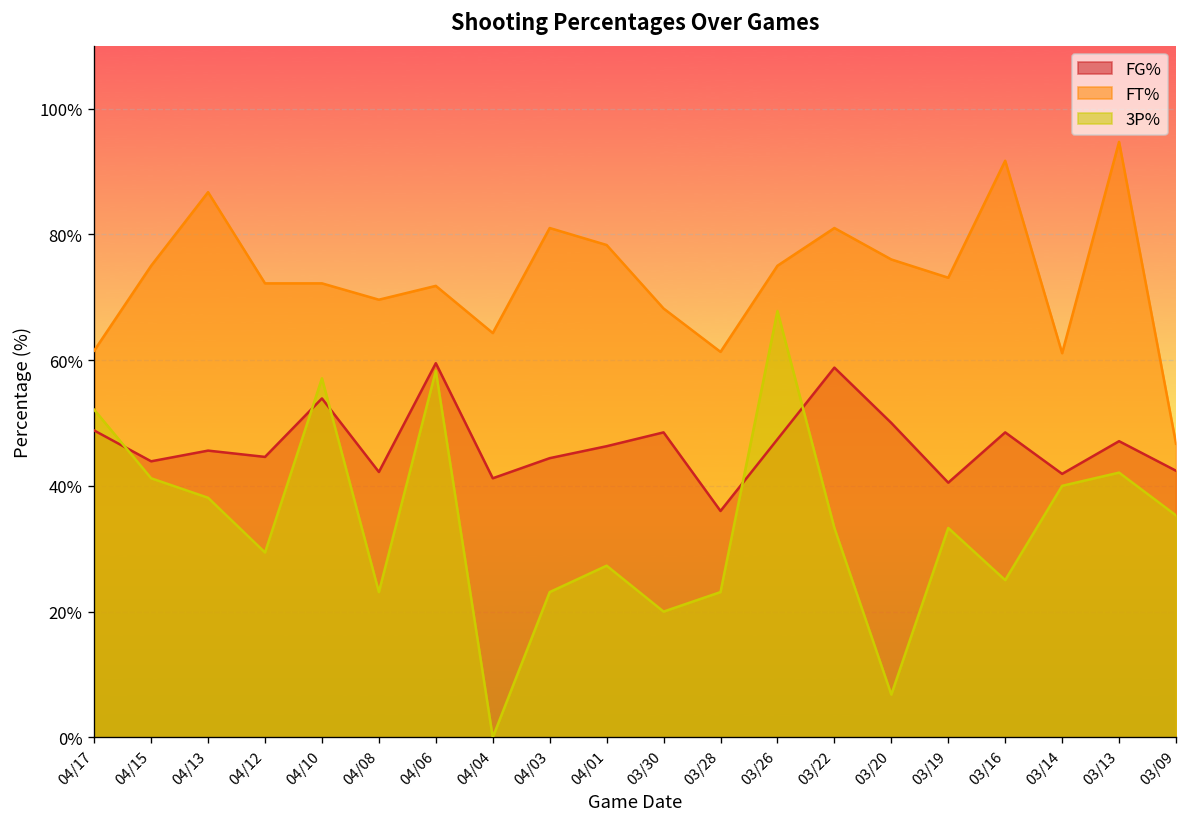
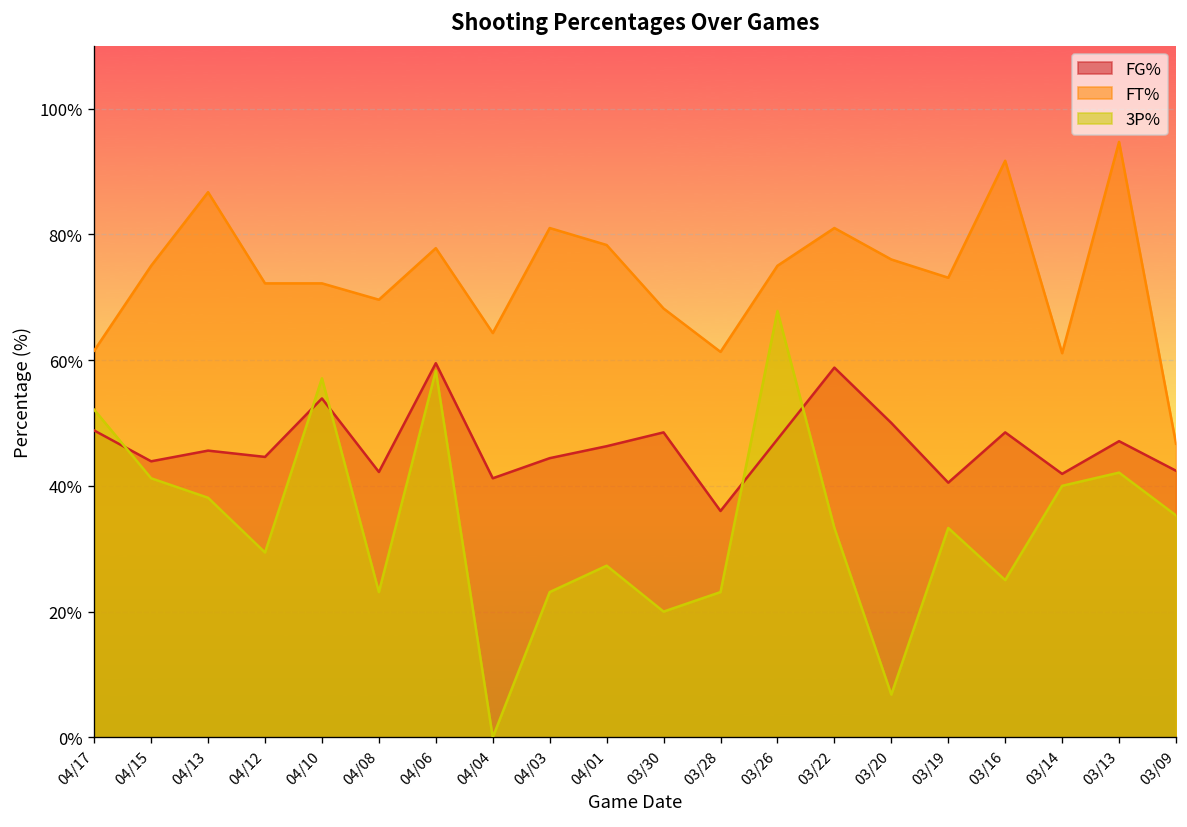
FT%, 04/06: 72% -> 78%
